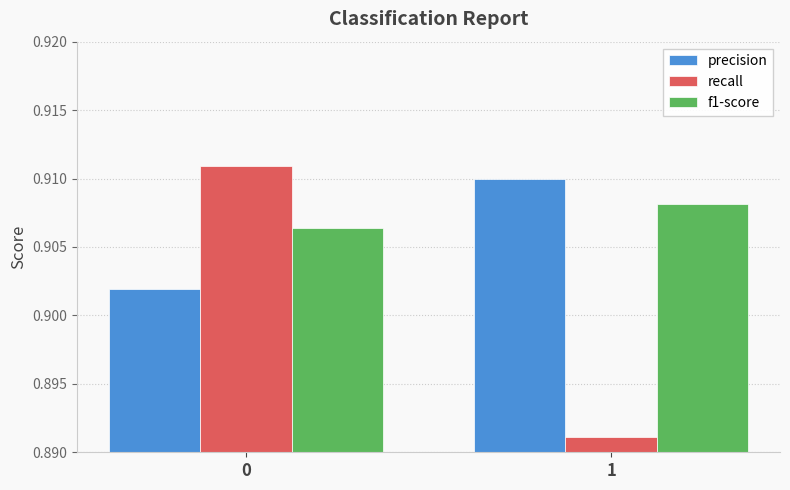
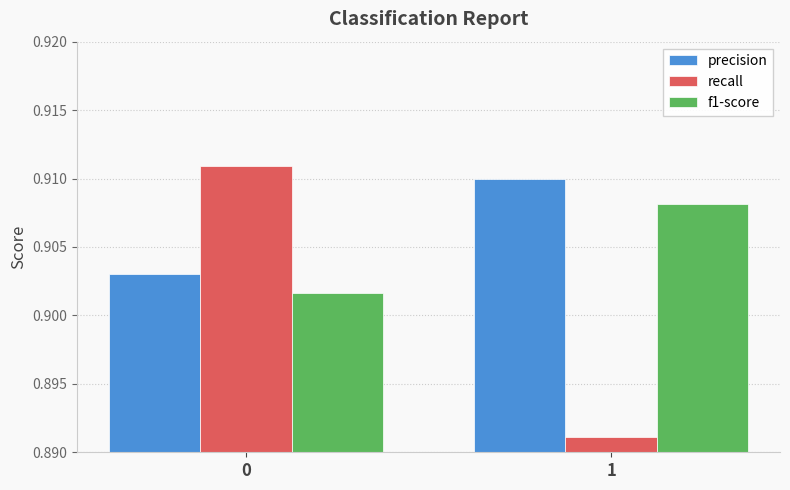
precision, 0: 0.9020 -> 0.9030
f1-score, 0: 0.9064 -> 0.9016
